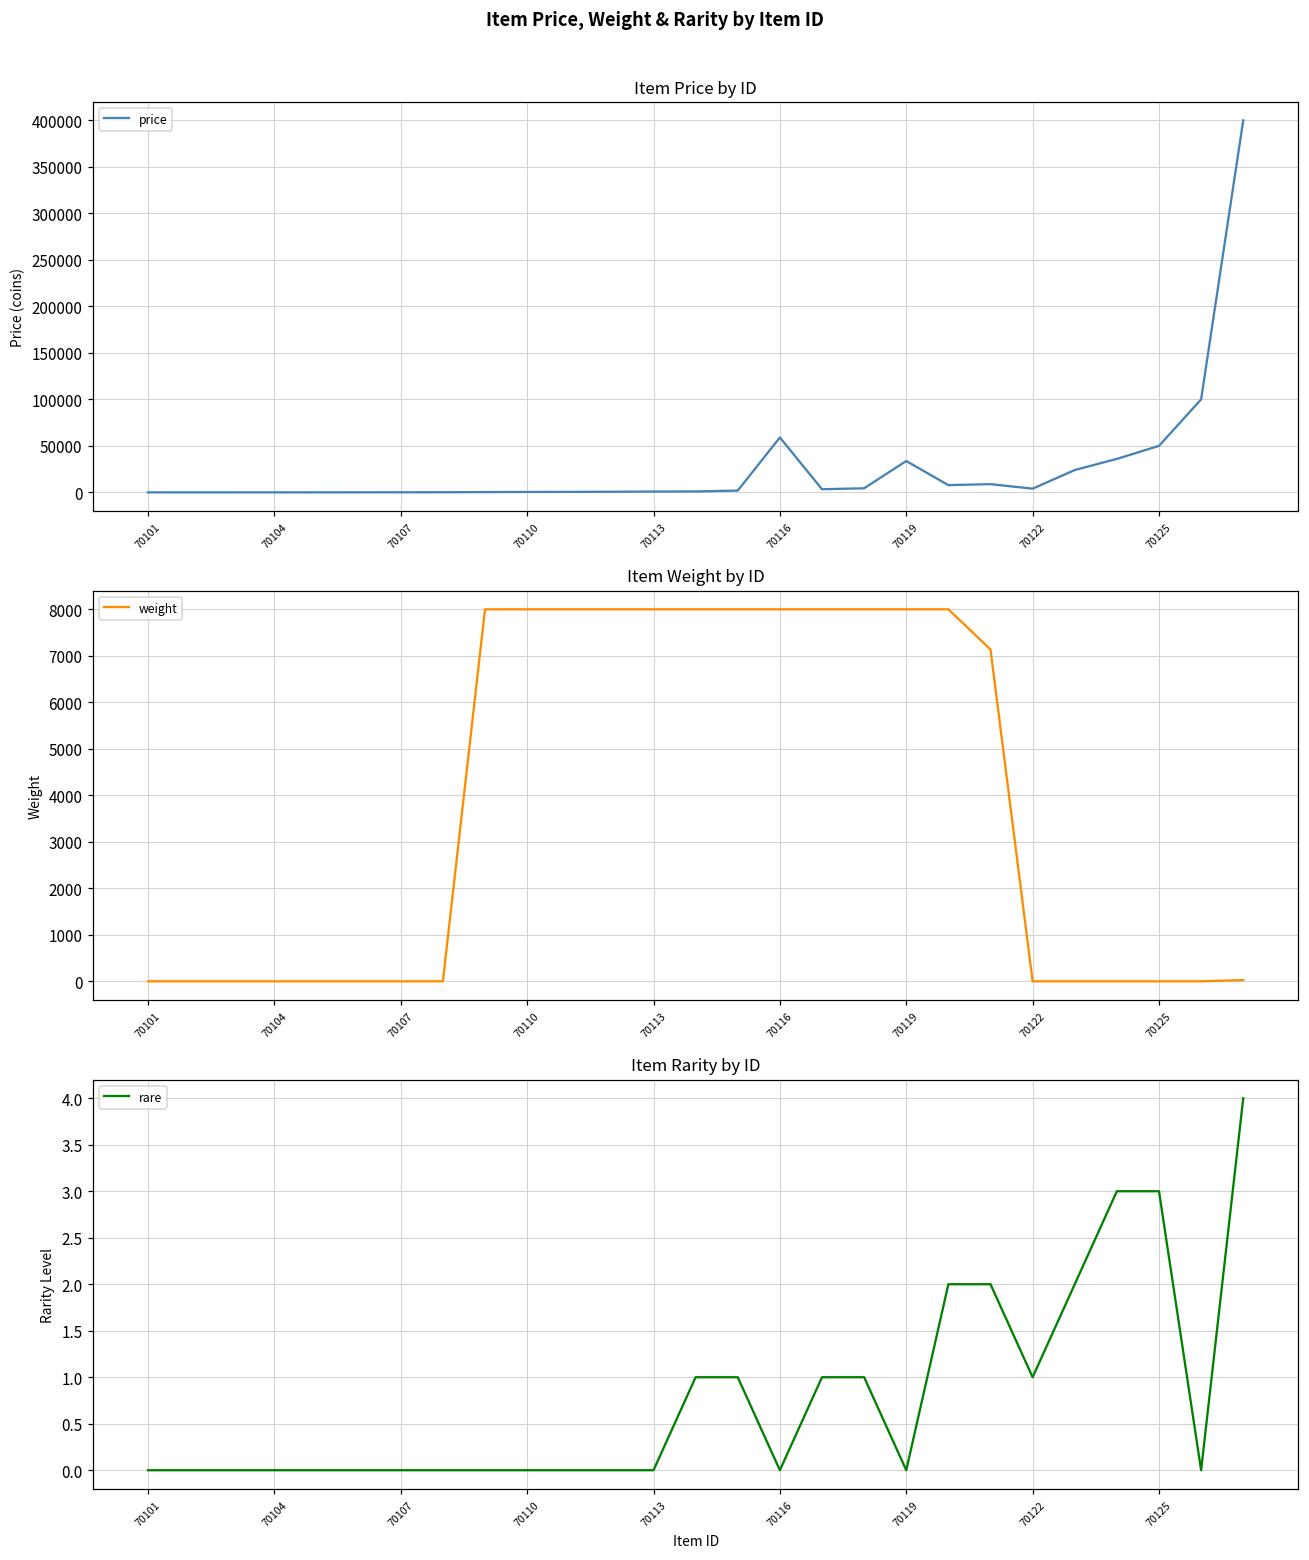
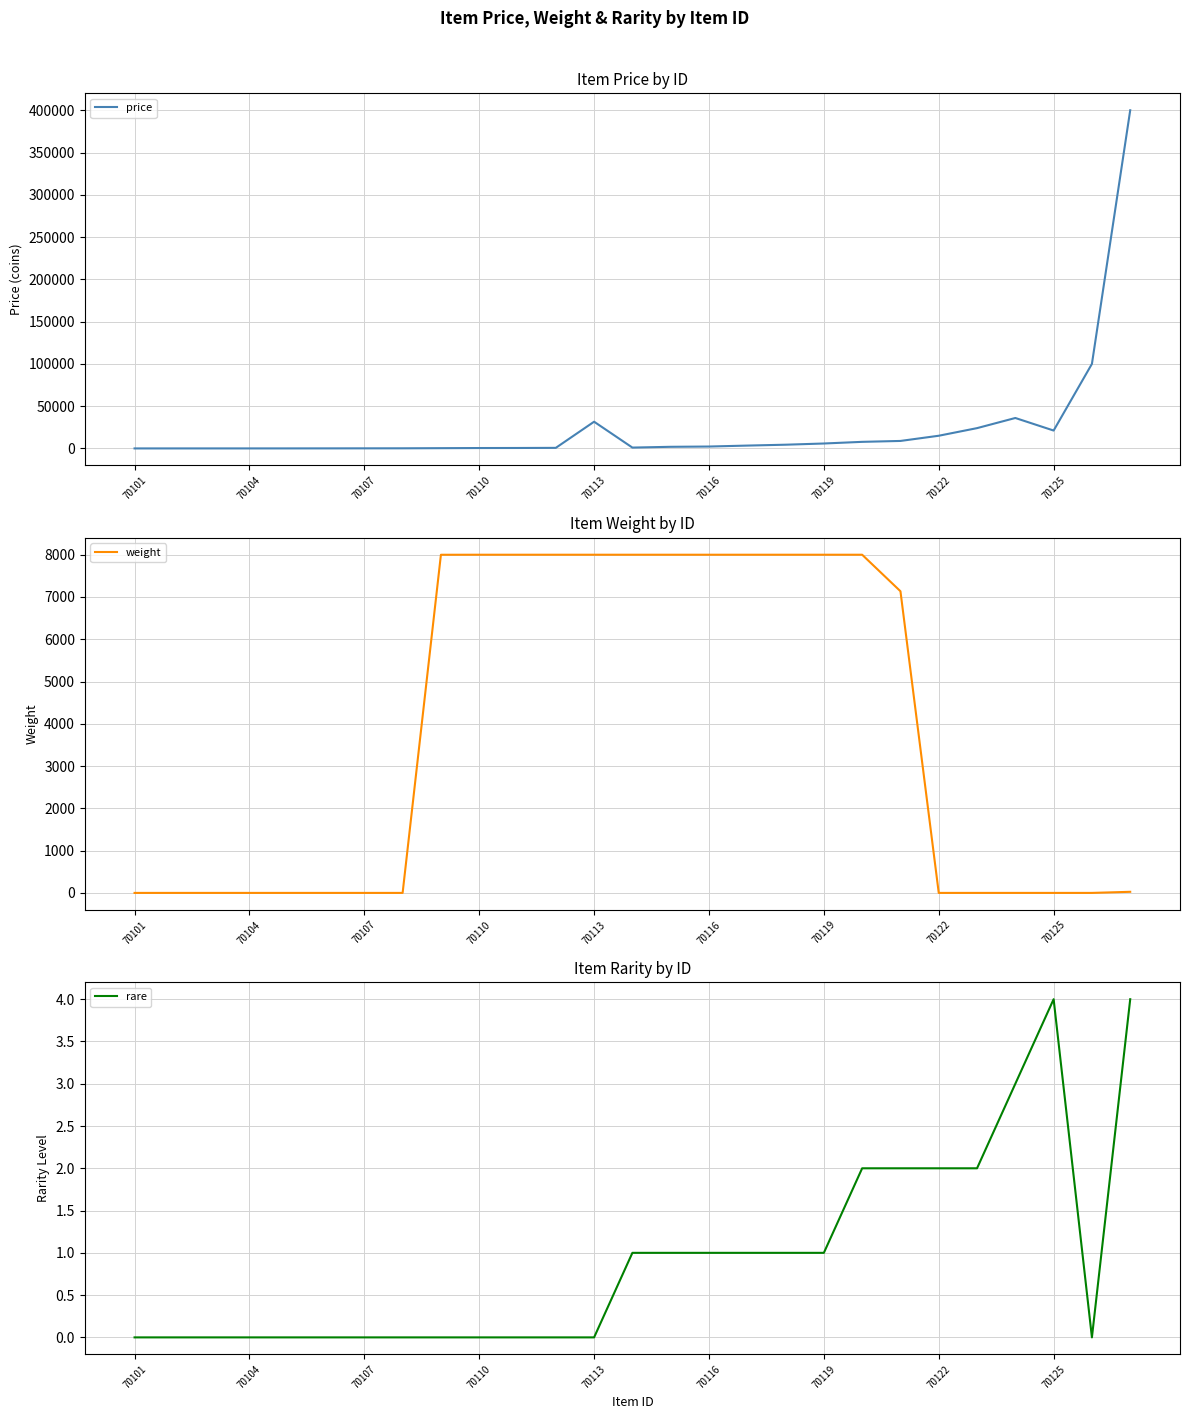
Item Price by ID, 70113: 0 -> 30000
Item Price by ID, 70116: 60000 -> 0
Item Price by ID, 70119: 30000 -> 10000
Item Price by ID, 70122: 0 -> 20000
Item Price by ID, 70125: 50000 -> 20000
Item Rarity by ID, 70116: 0 -> 1
Item Rarity by ID, 70119: 0 -> 1
Item Rarity by ID, 70122: 1 -> 2
Item Rarity by ID, 70125: 3 -> 4
